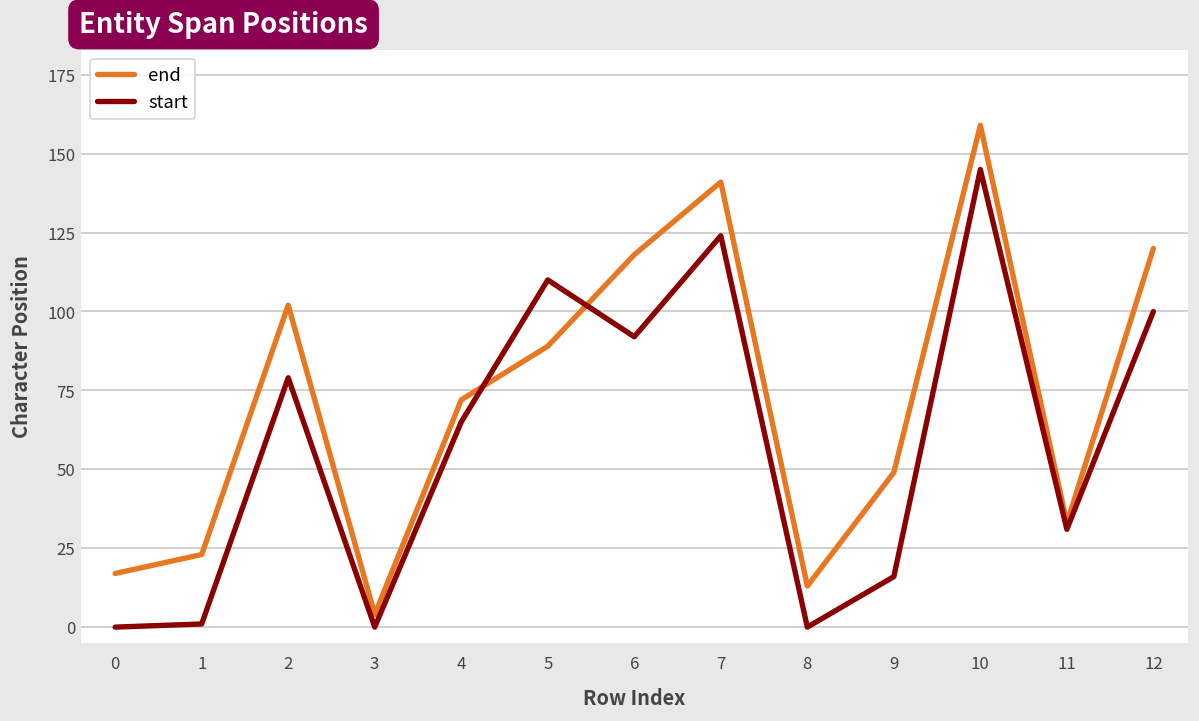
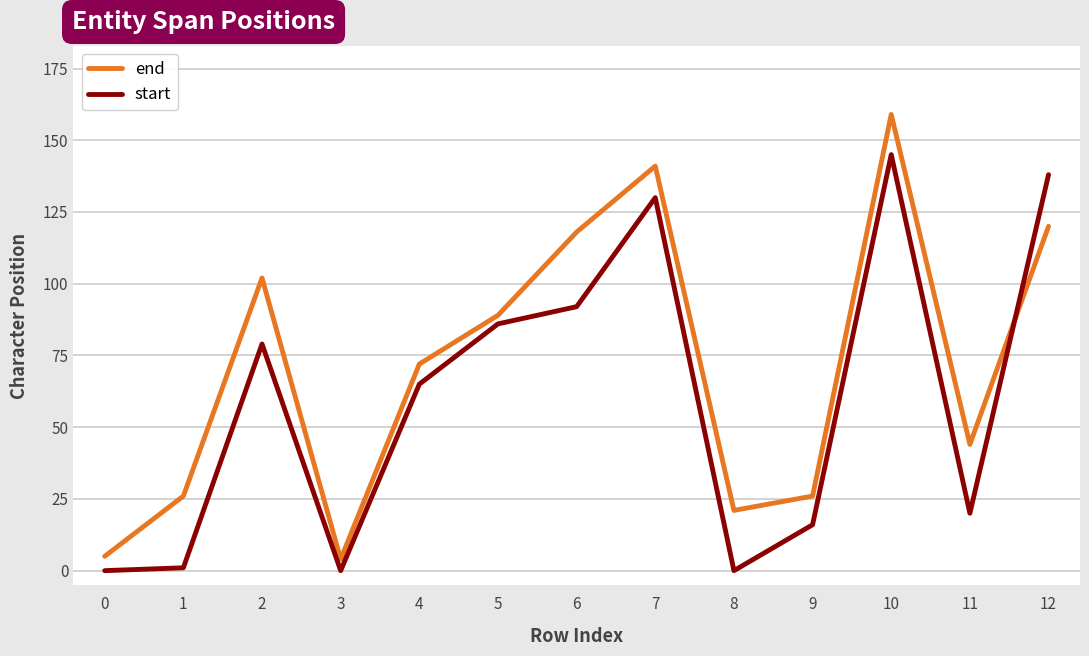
end, 0: 17 -> 5
end, 1: 23 -> 26
start, 5: 110 -> 86
start, 7: 124 -> 130
end, 8: 13 -> 21
end, 9: 49 -> 26
end, 11: 33 -> 44
start, 11: 31 -> 20
start, 12: 100 -> 138
